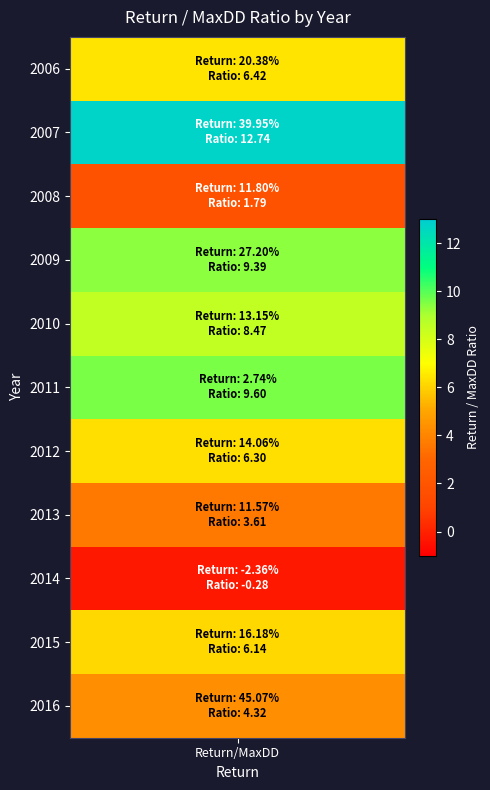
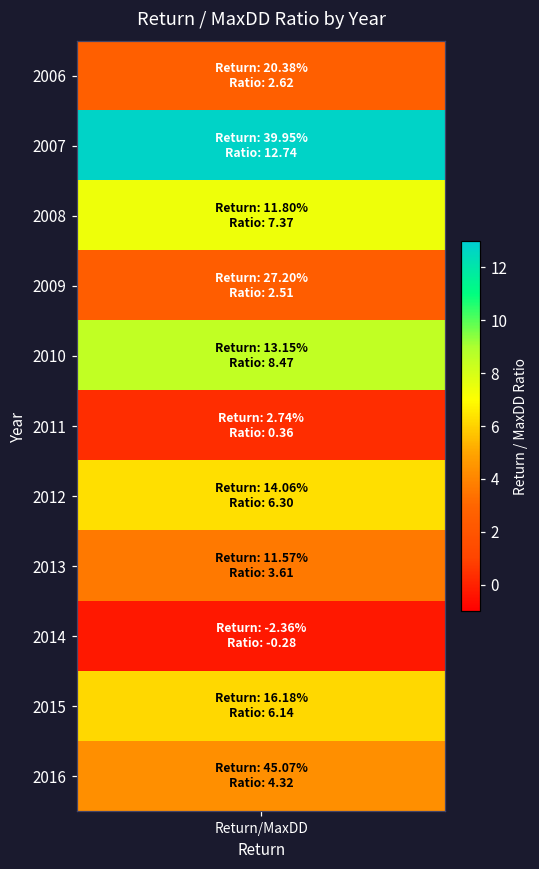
2006, Return/MaxDD: 6.42 -> 2.62
2008, Return/MaxDD: 1.79 -> 7.37
2009, Return/MaxDD: 9.39 -> 2.51
2011, Return/MaxDD: 9.60 -> 0.36
